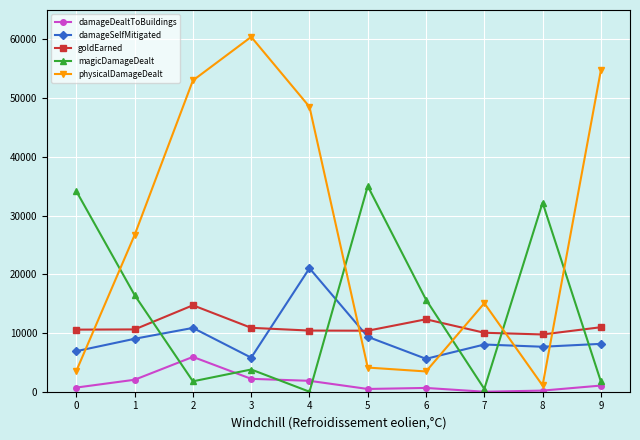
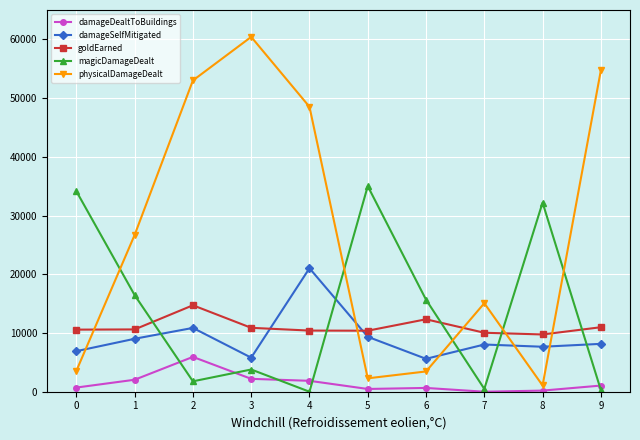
physicalDamageDealt, 5: 4000 -> 2000
magicDamageDealt, 9: 2000 -> 0
